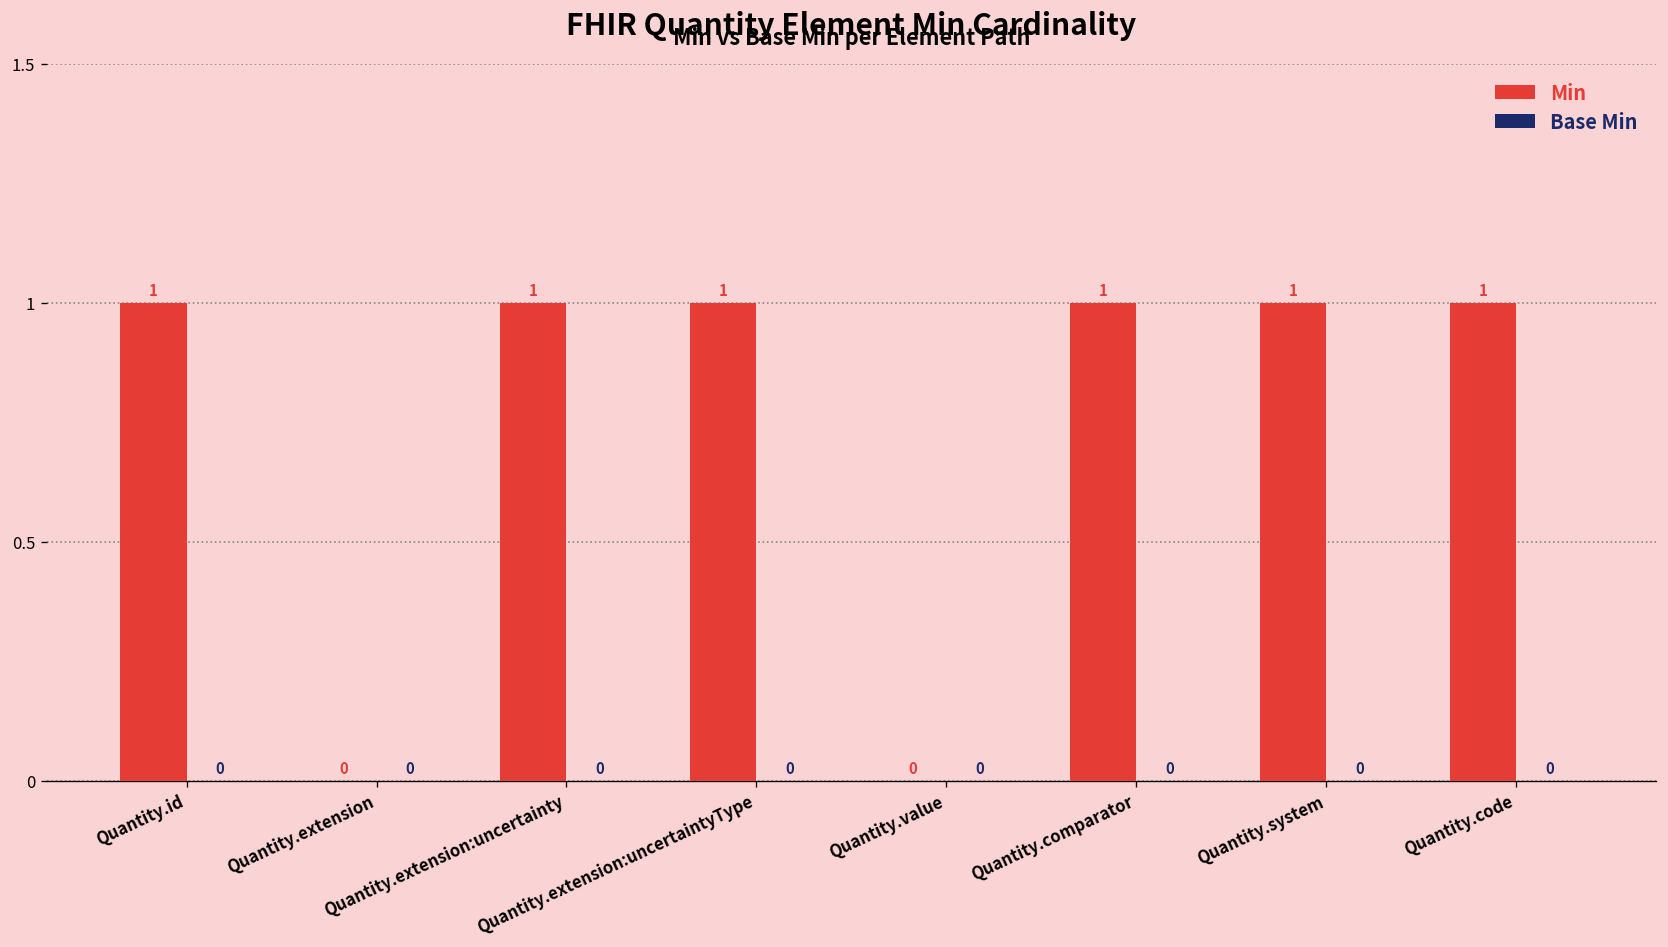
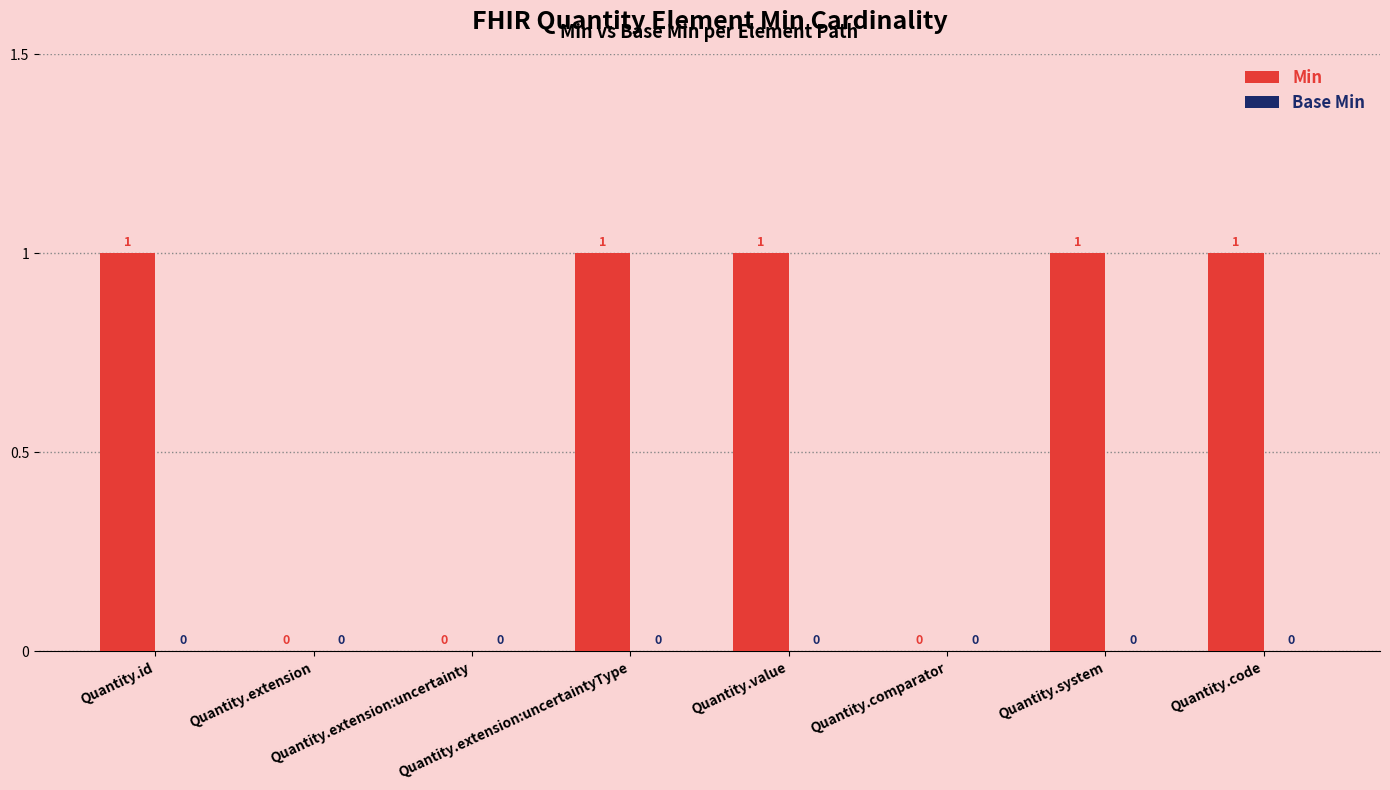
Min, Quantity.extension:uncertainty: 1 -> 0
Min, Quantity.value: 0 -> 1
Min, Quantity.comparator: 1 -> 0
